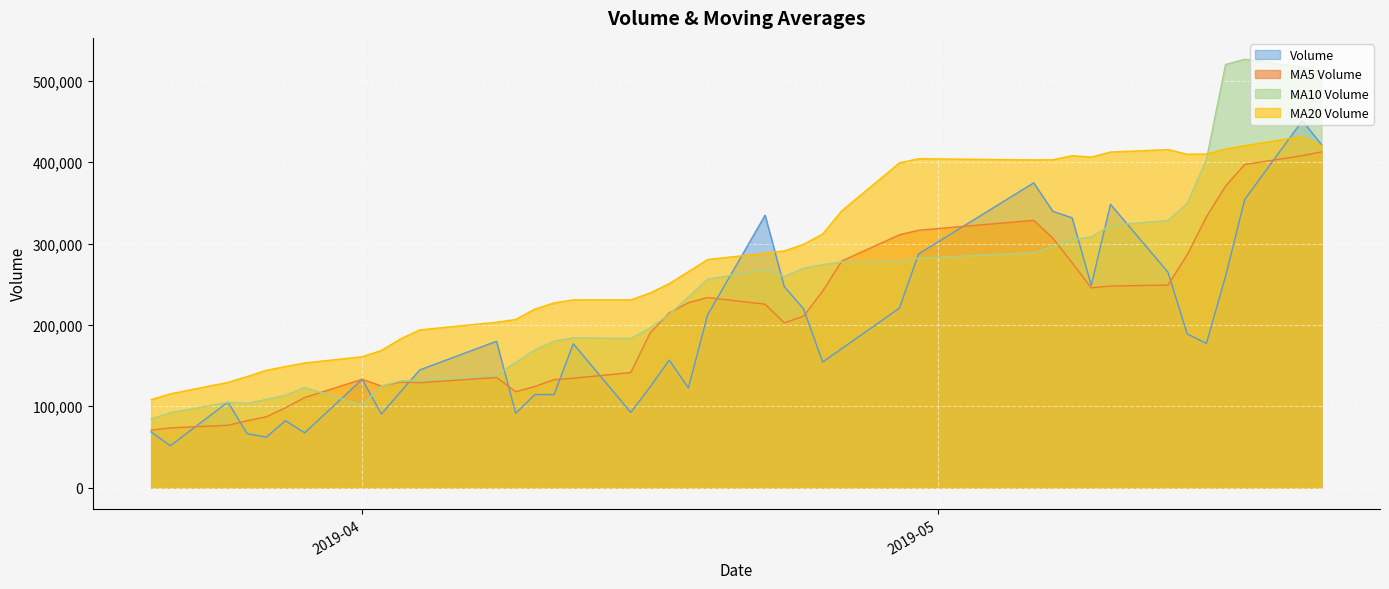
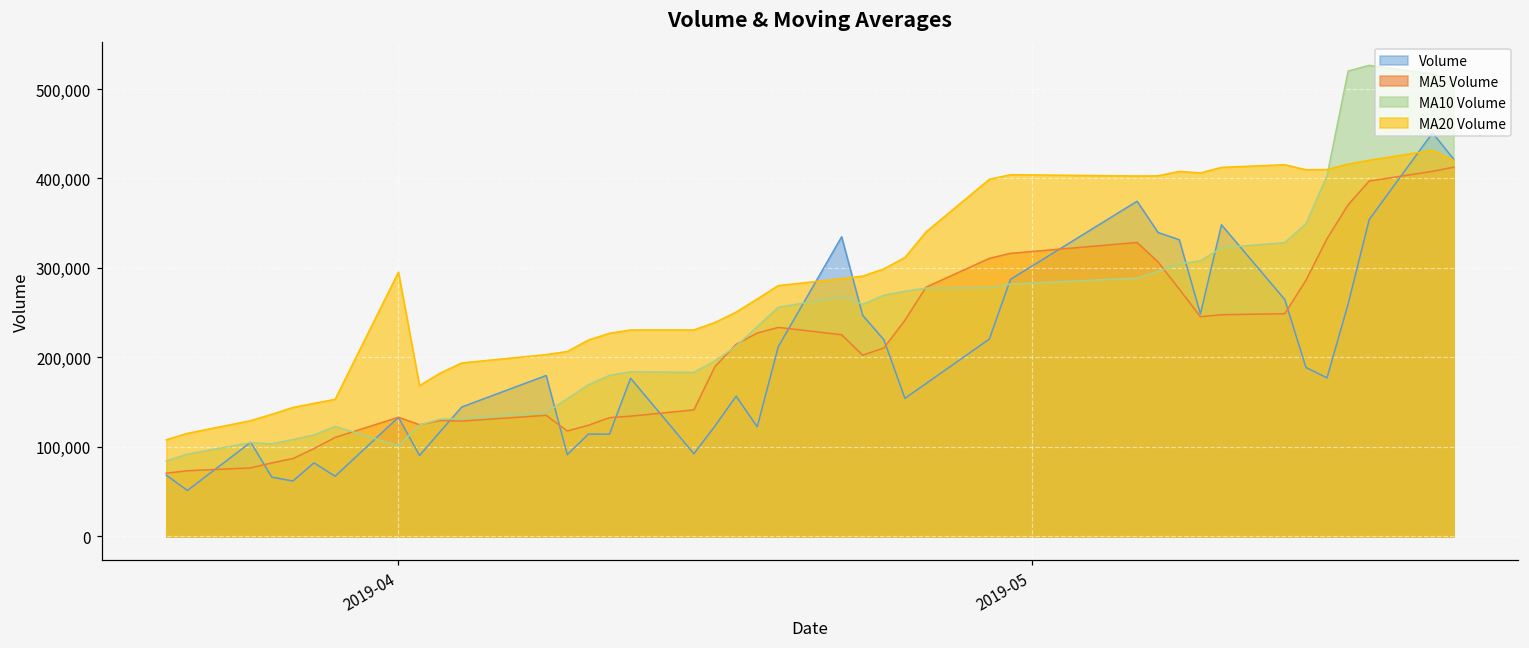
MA20 Volume, 2019-04: 160,000 -> 300,000
